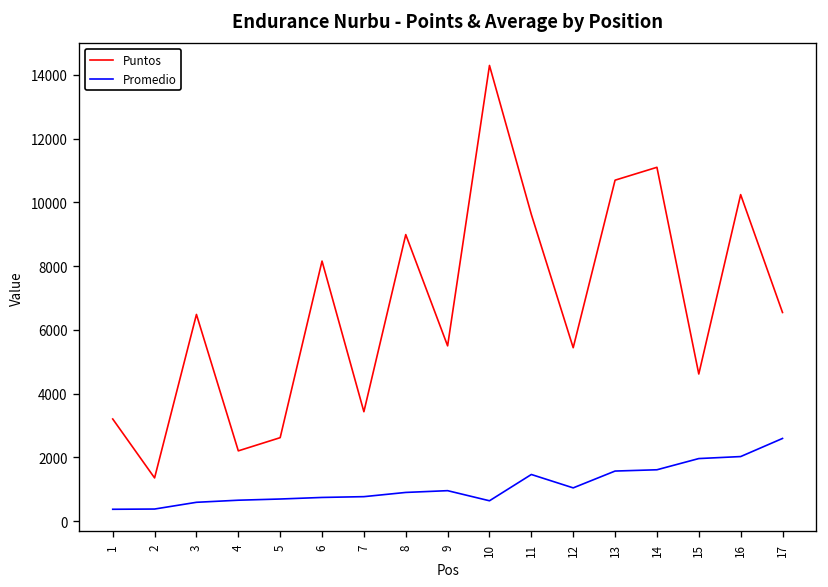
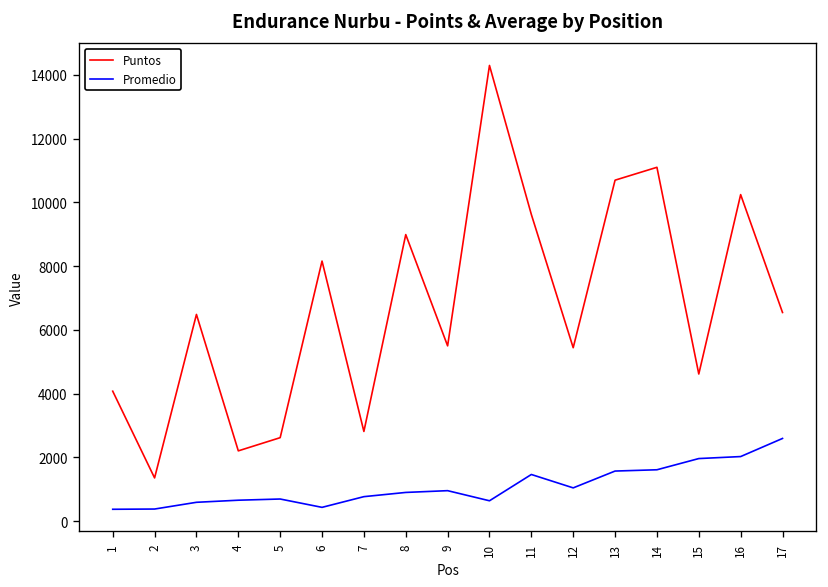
Puntos, 1: 3200 -> 4100
Promedio, 6: 700 -> 400
Puntos, 7: 3400 -> 2800
